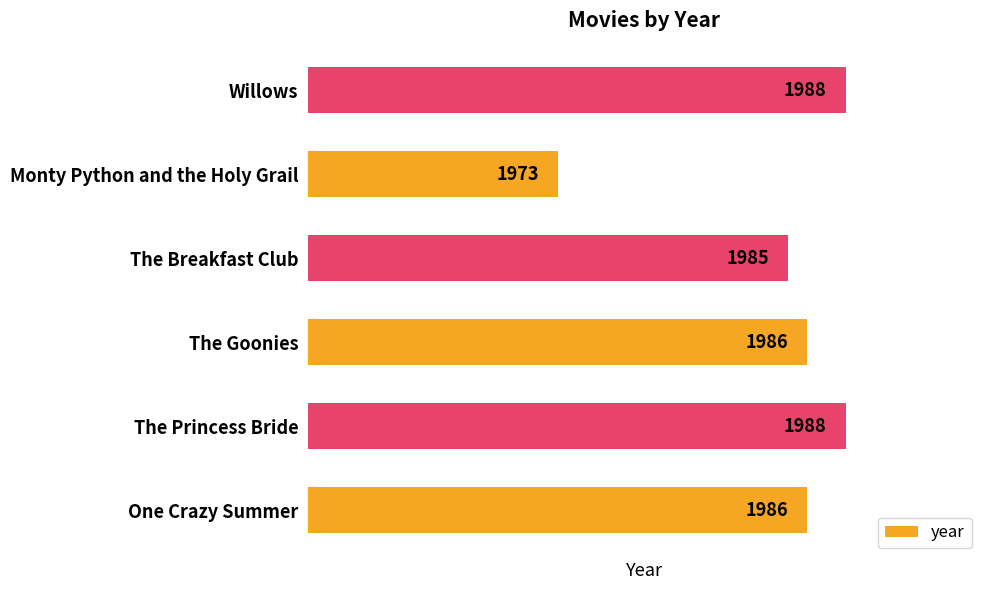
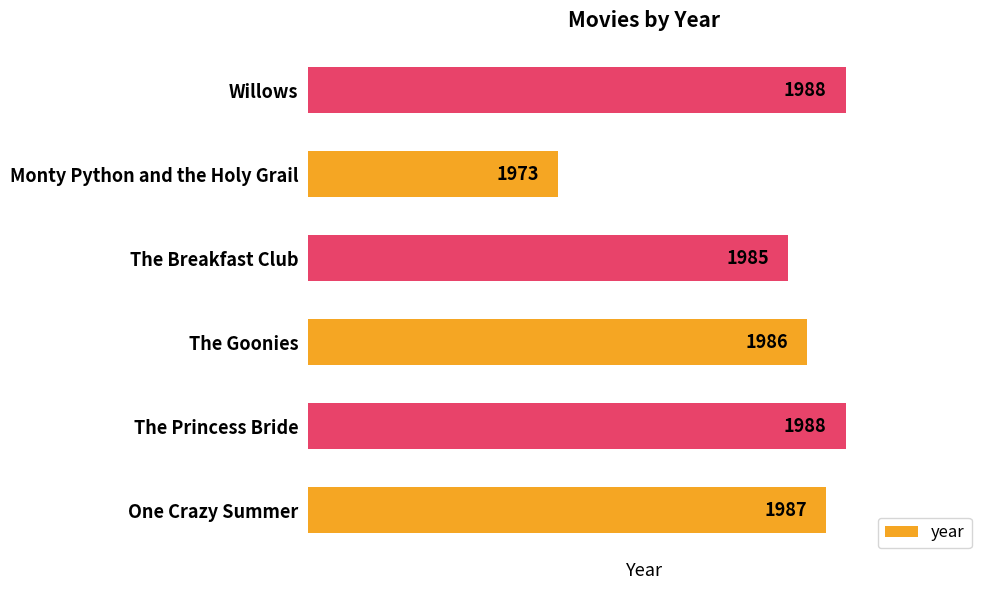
One Crazy Summer: 1986 -> 1987
